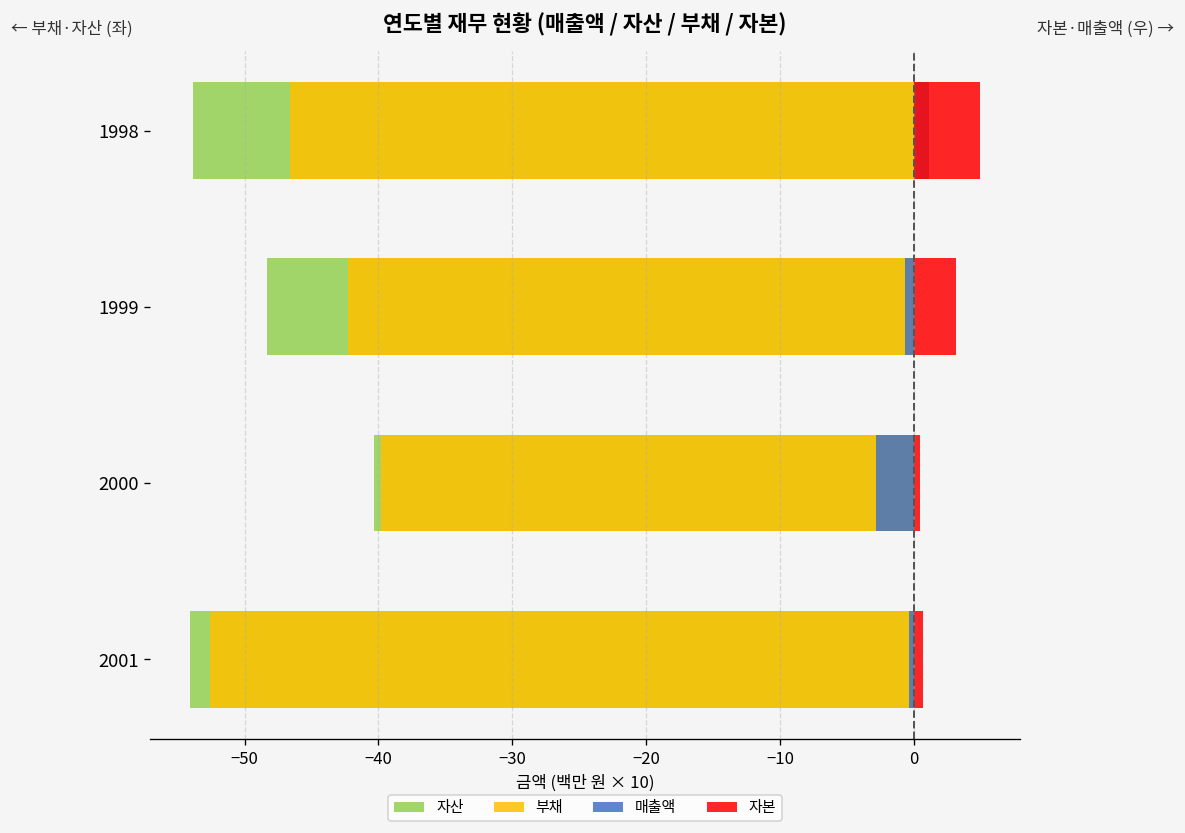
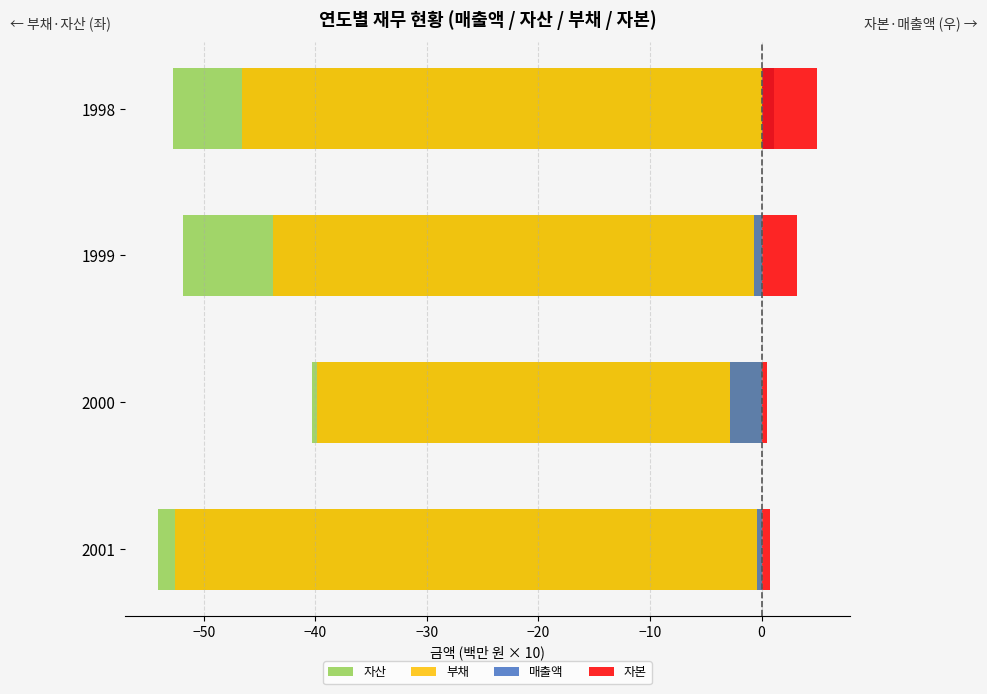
자산, 1998: -53.8 -> -52.8
자산, 1999: -48.4 -> -51.9
부채, 1999: -42.3 -> -43.8
